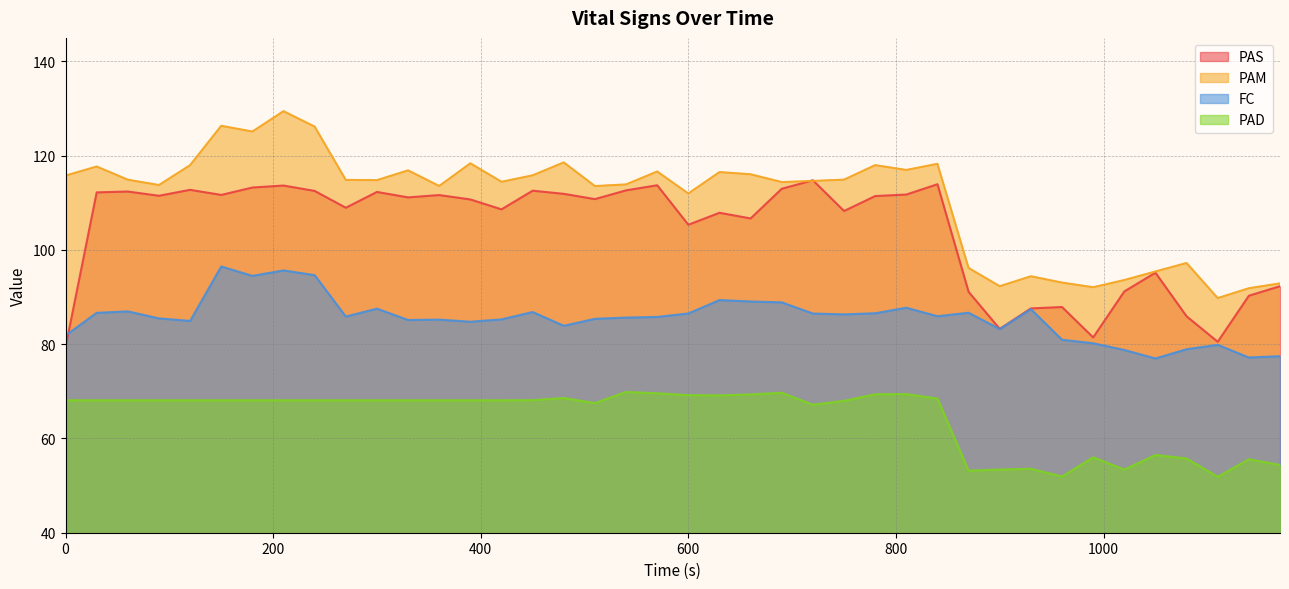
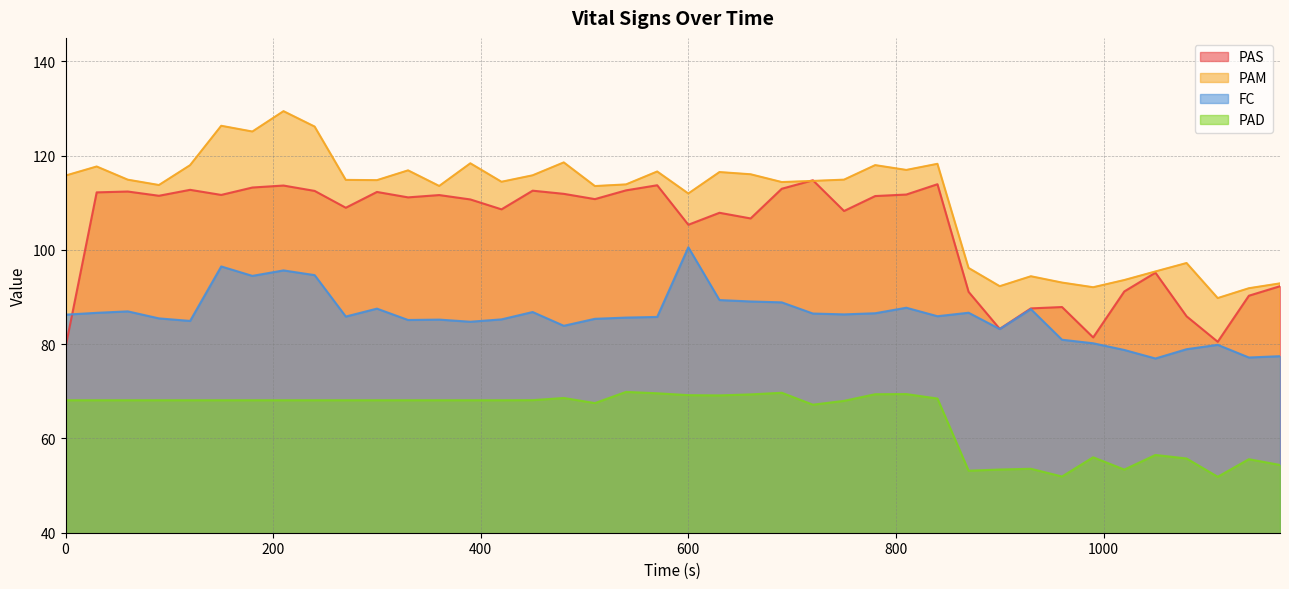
FC, 0: 82 -> 86
FC, 600: 87 -> 101
